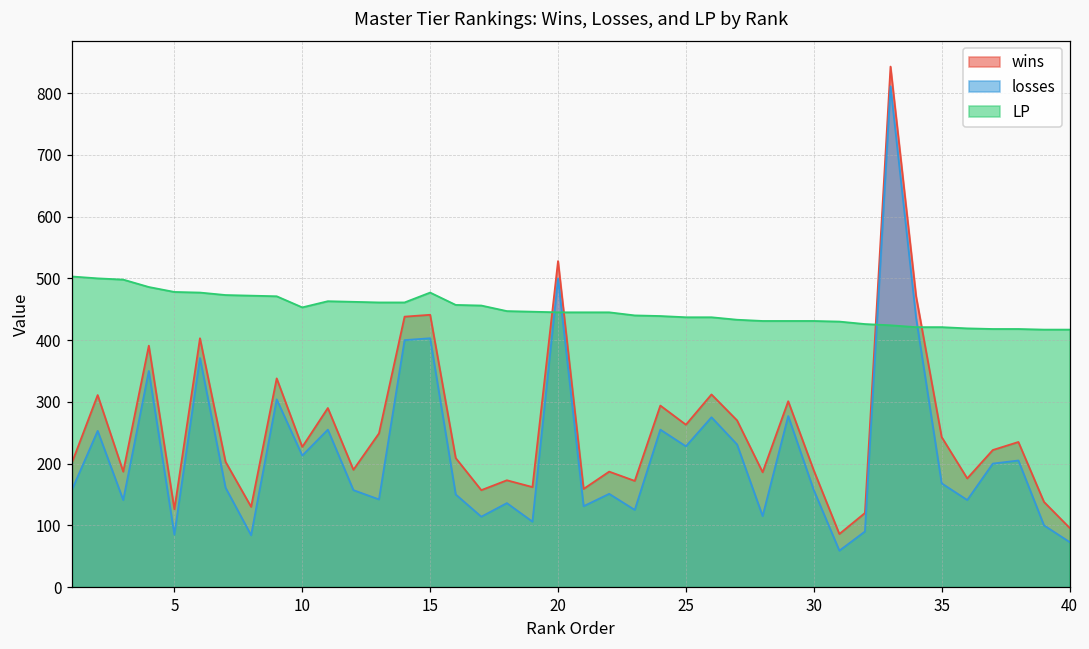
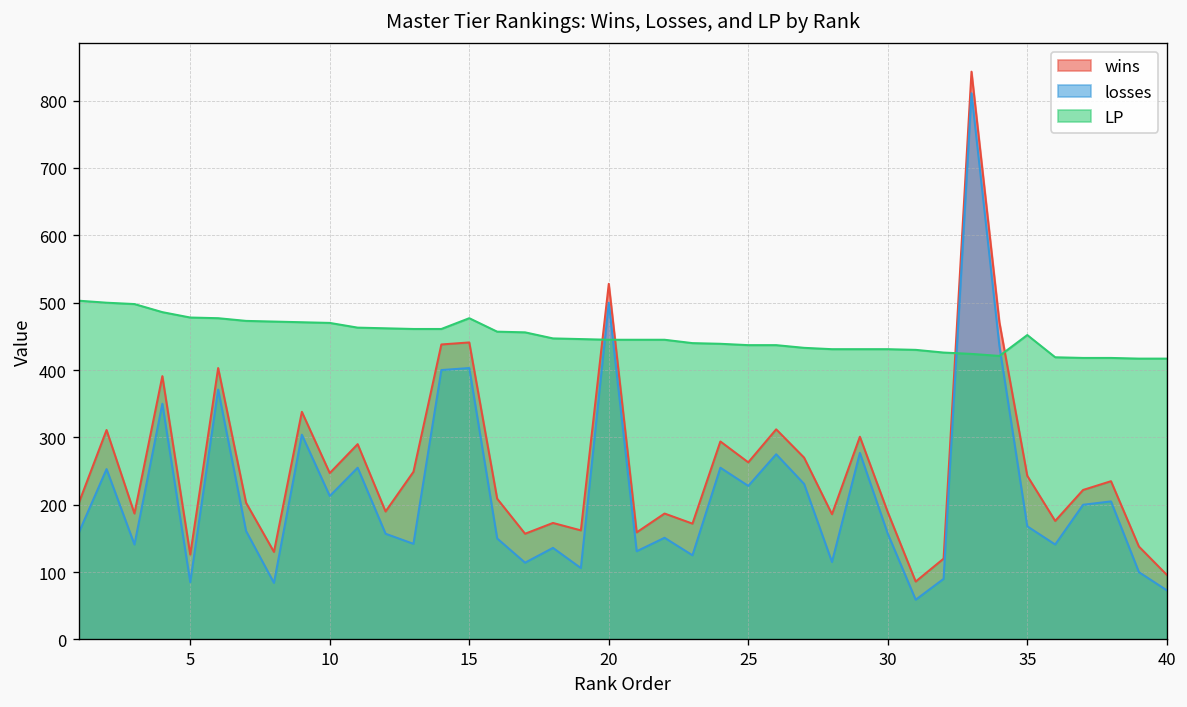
wins, 10: 230 -> 250
LP, 10: 450 -> 470
LP, 35: 420 -> 450
